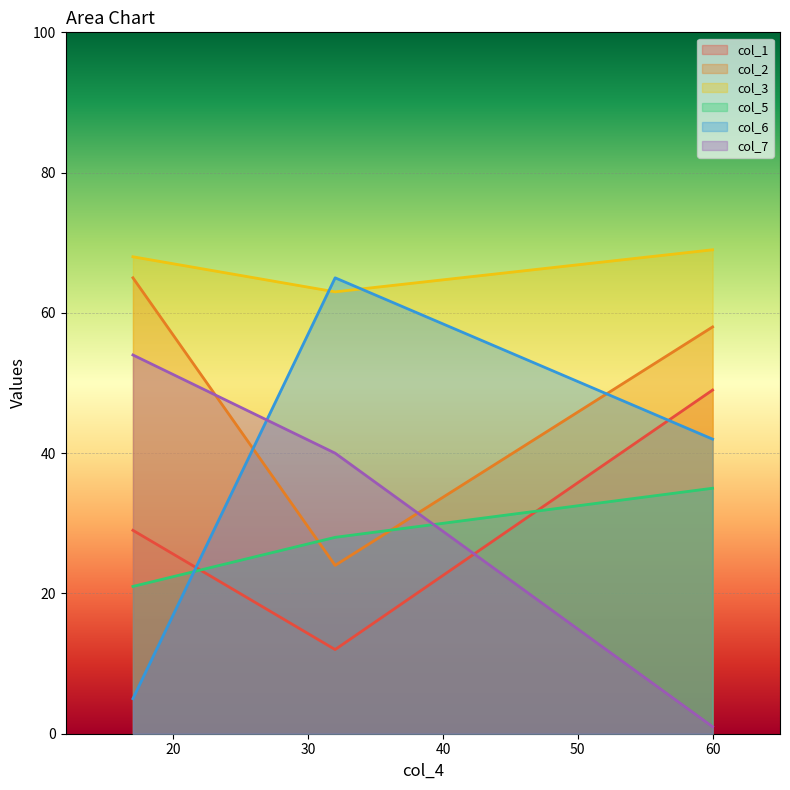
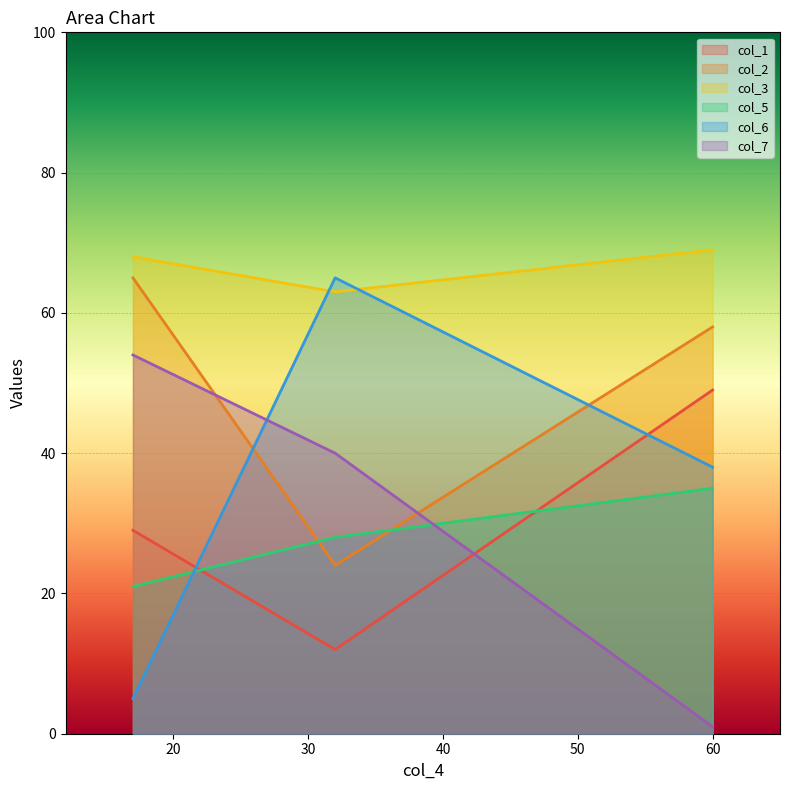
col_6, 60: 42 -> 38
